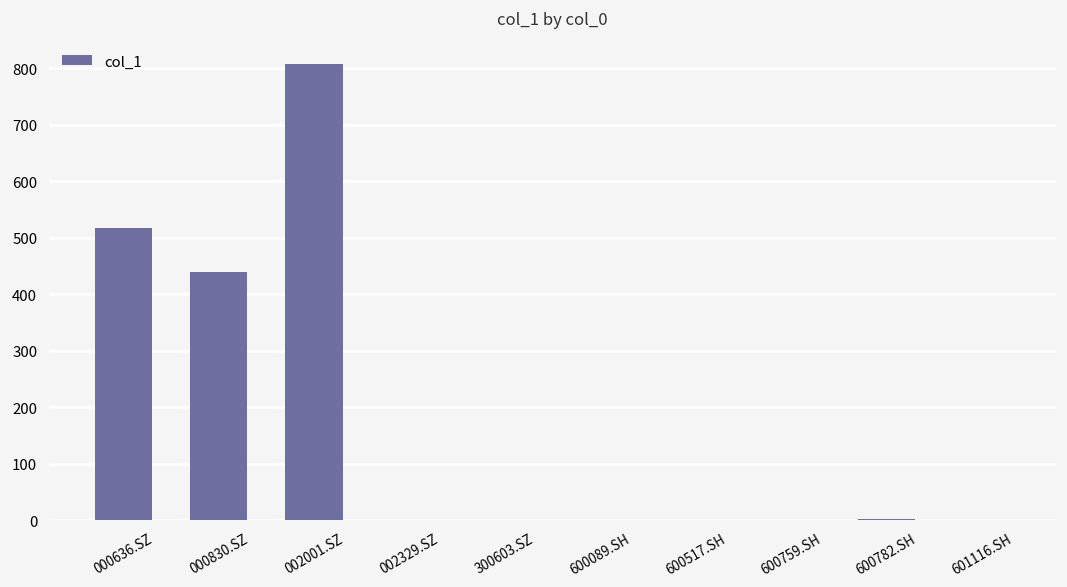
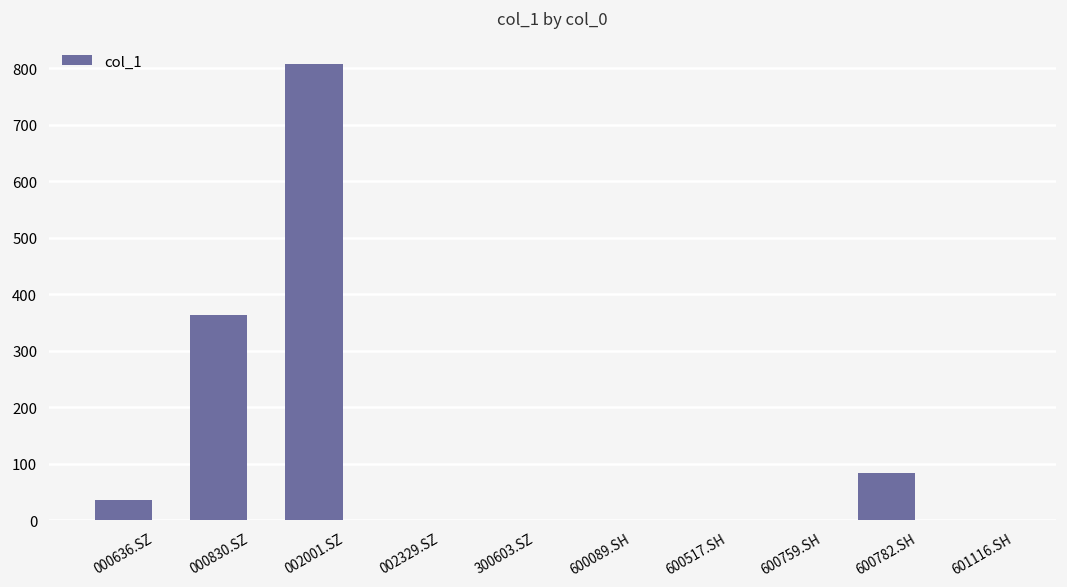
000636.SZ: 520 -> 40
000830.SZ: 440 -> 360
600782.SH: 0 -> 80
